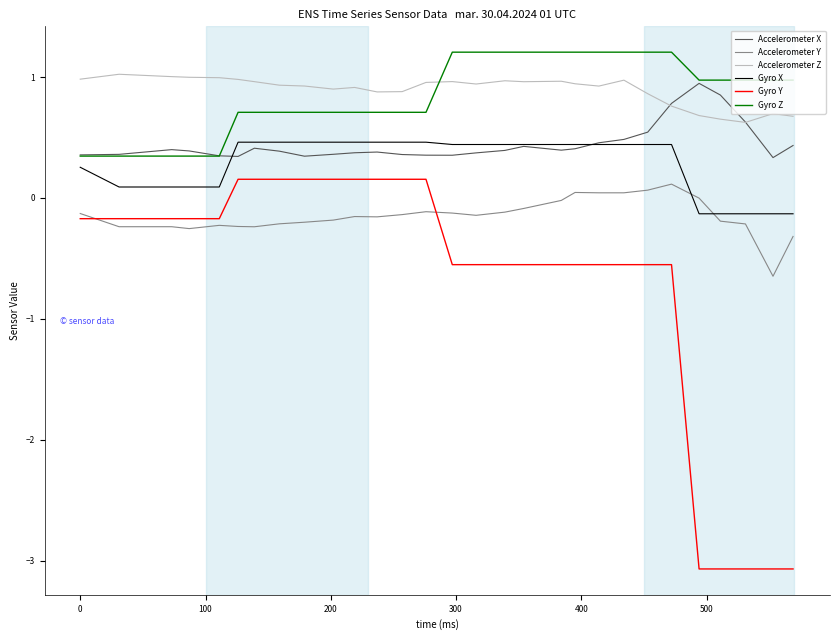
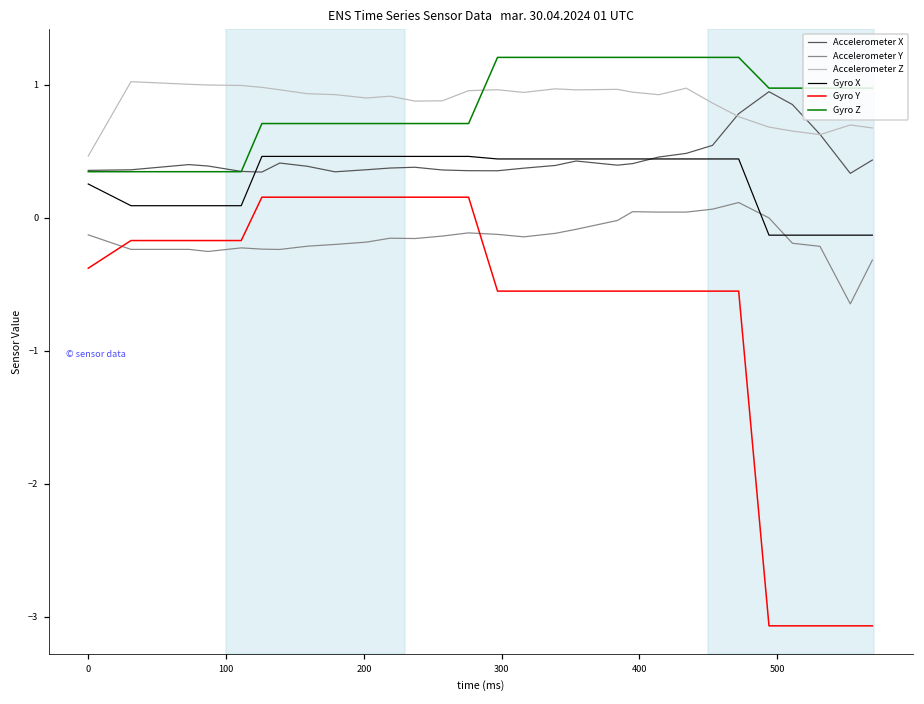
Accelerometer Z, 0: 0.98 -> 0.46
Gyro Y, 0: -0.17 -> -0.38
